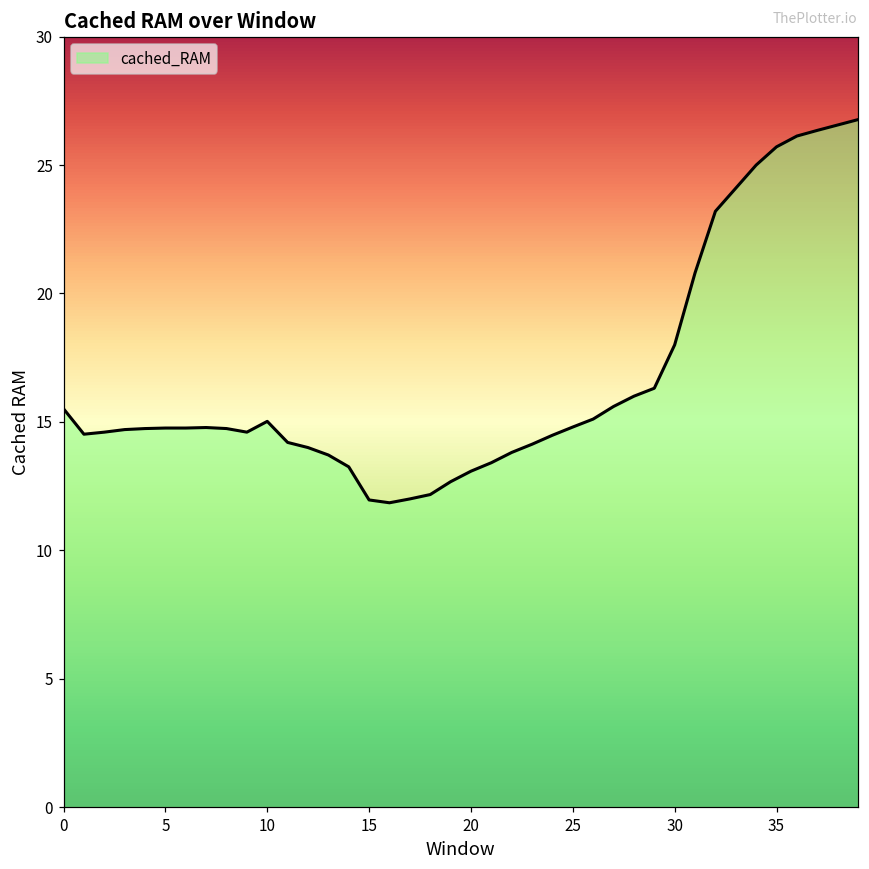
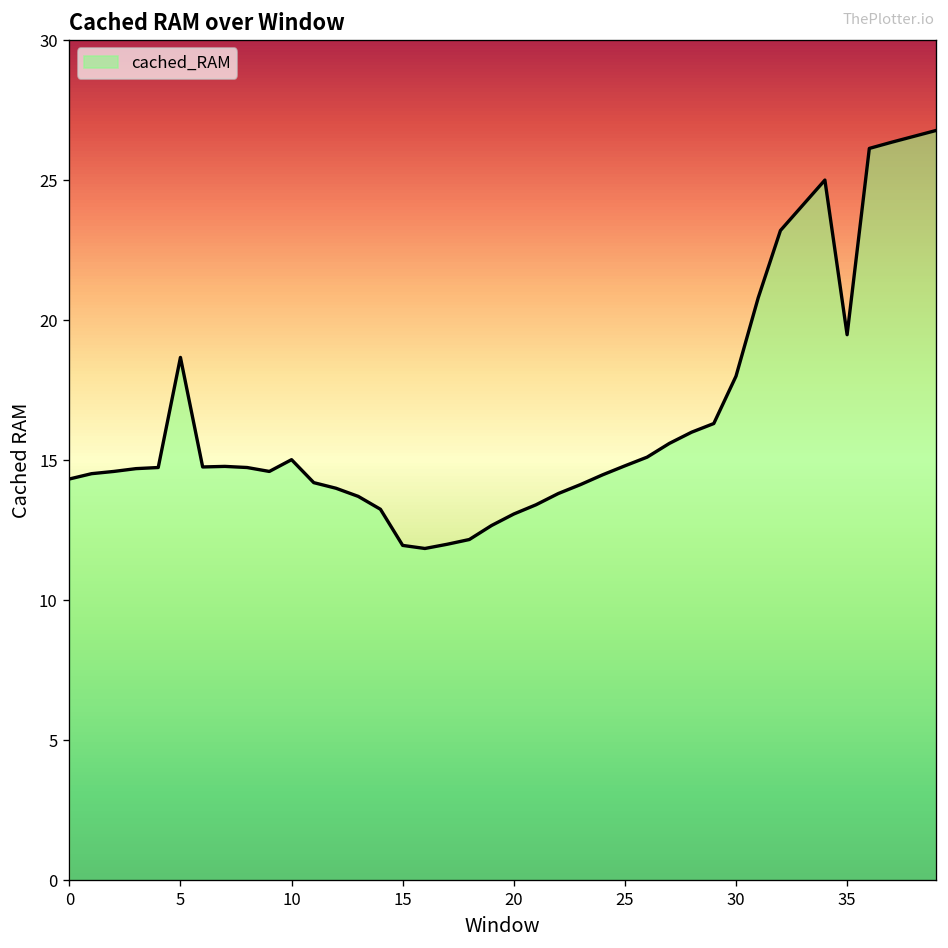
0: 15.5 -> 14.3
5: 14.8 -> 18.7
35: 25.7 -> 19.5
